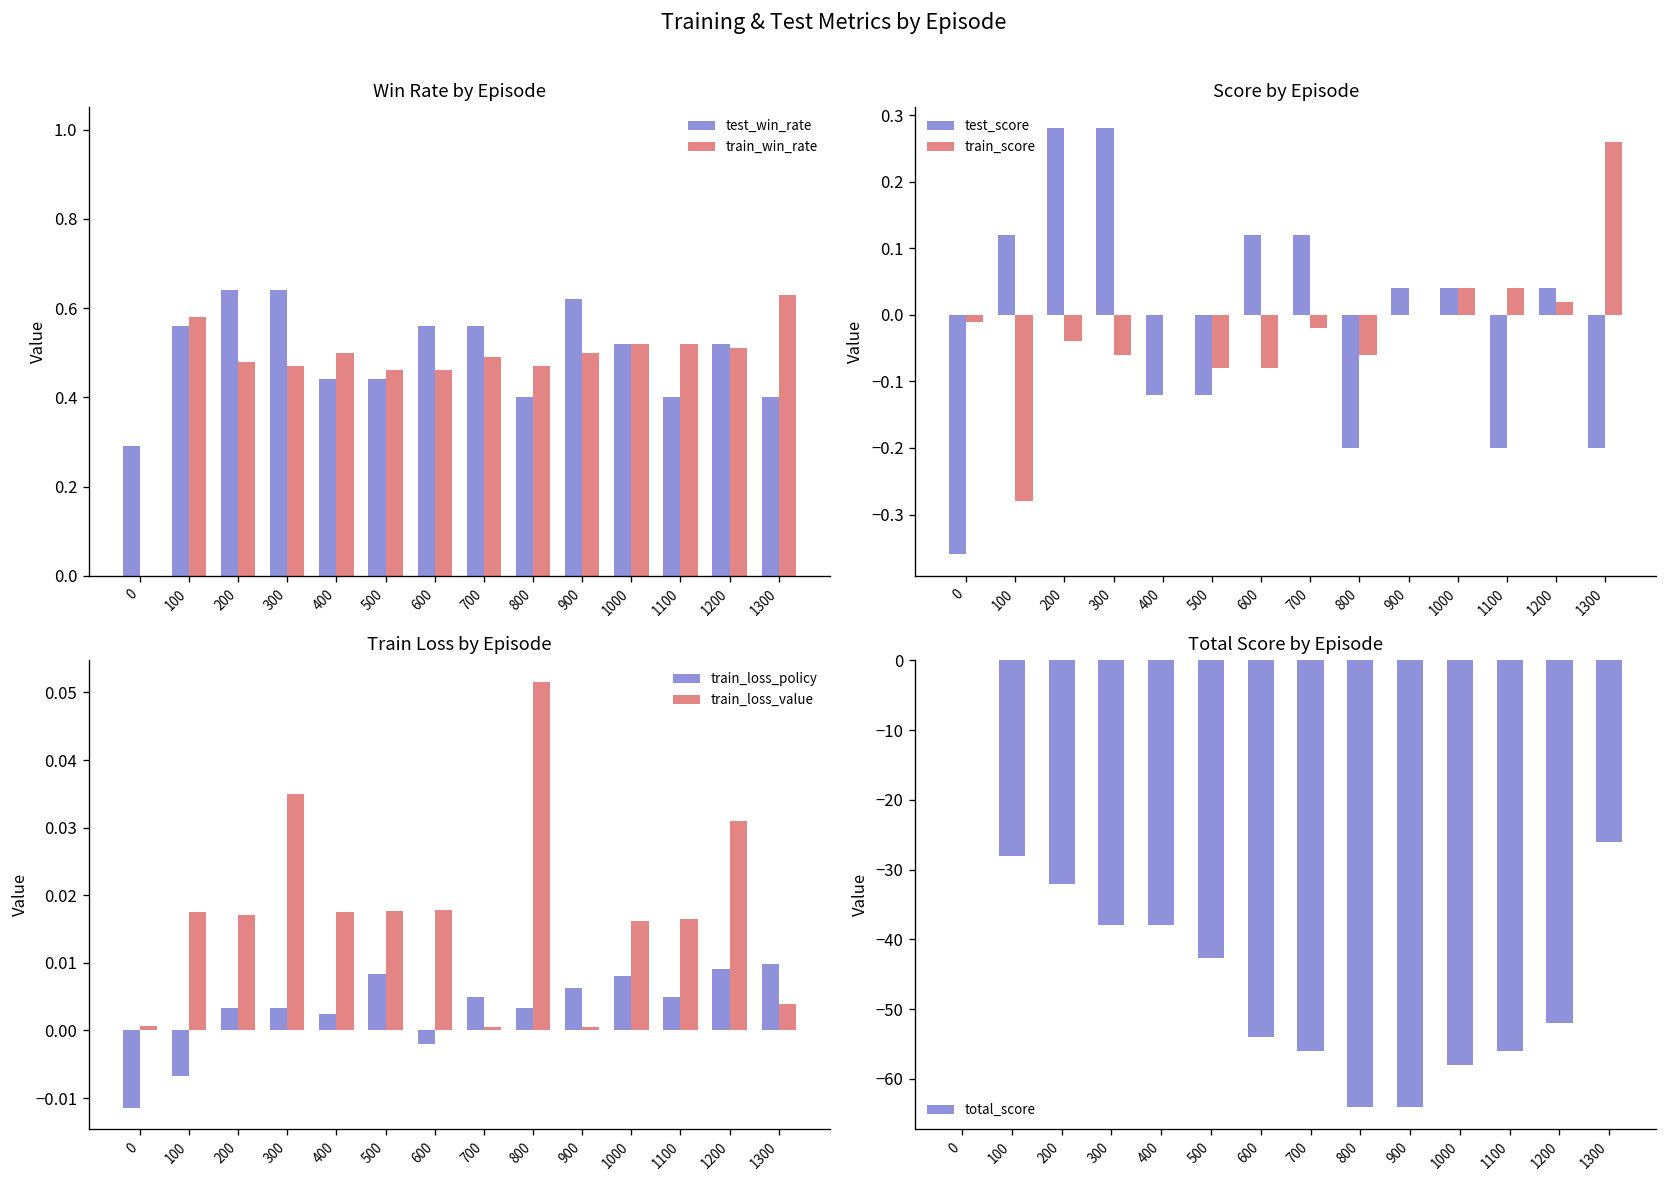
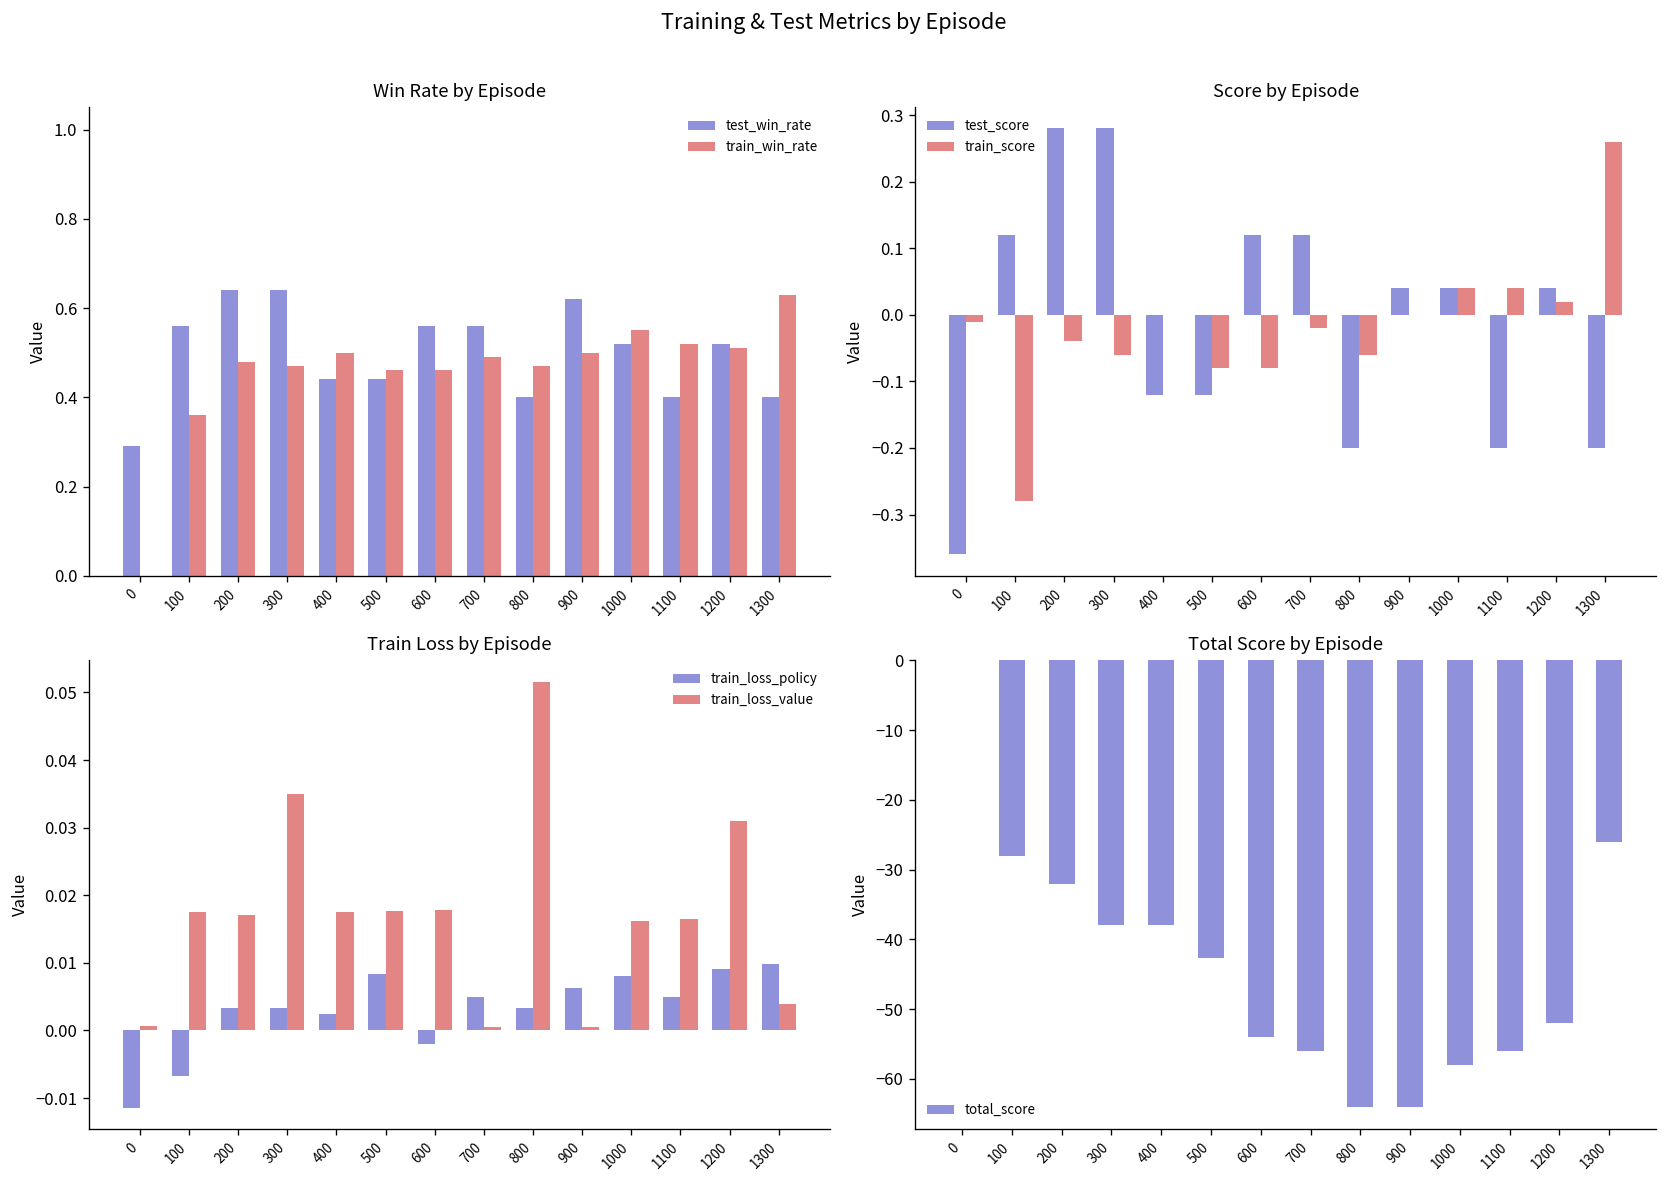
Win Rate by Episode, train_win_rate, 100: 0.58 -> 0.36
Win Rate by Episode, train_win_rate, 1000: 0.52 -> 0.55
